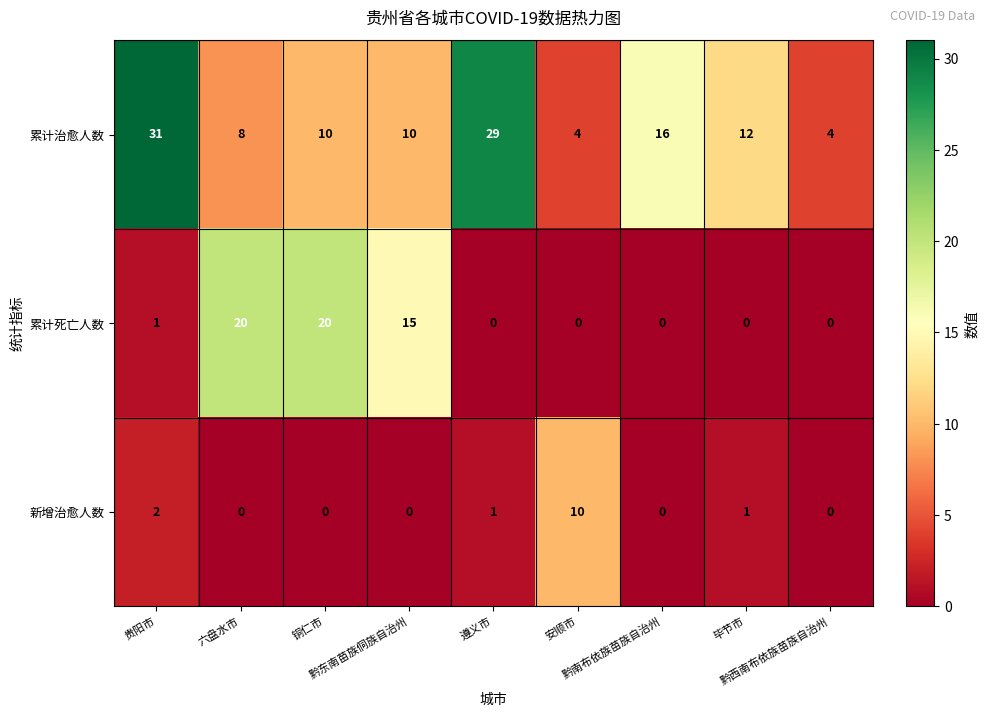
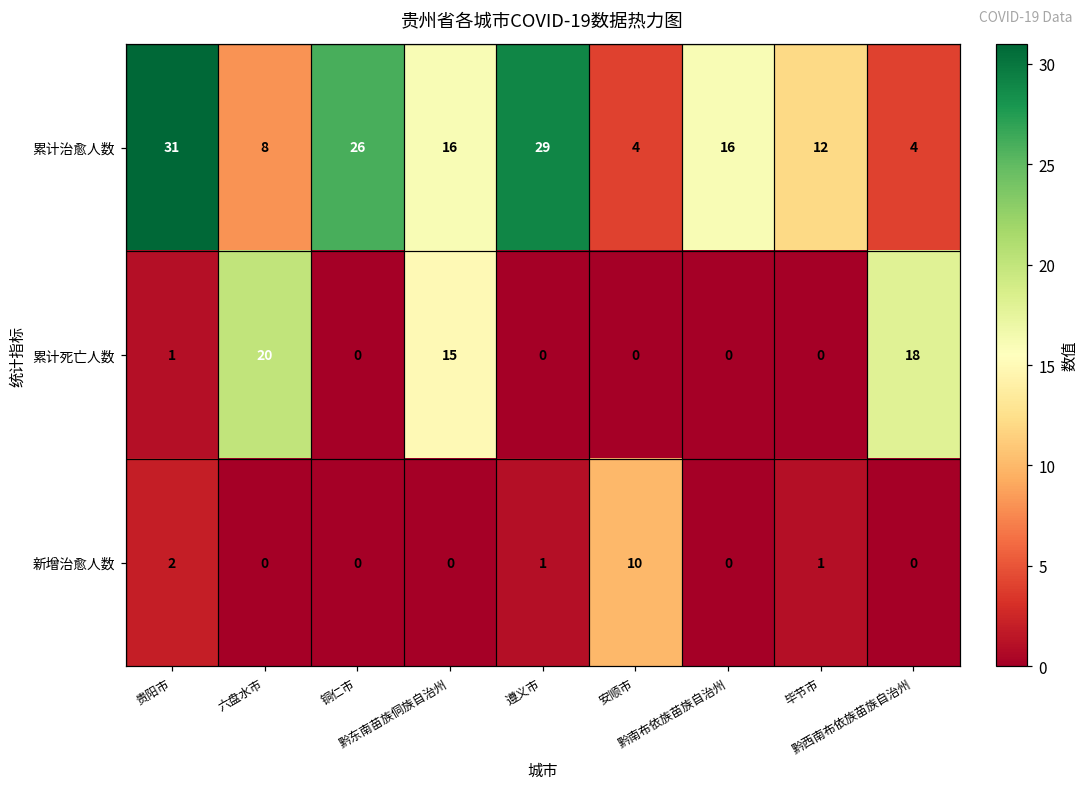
累计治愈人数, 铜仁市: 10 -> 26
累计治愈人数, 黔东南苗族侗族自治州: 10 -> 16
累计死亡人数, 铜仁市: 20 -> 0
累计死亡人数, 黔西南布依族苗族自治州: 0 -> 18
